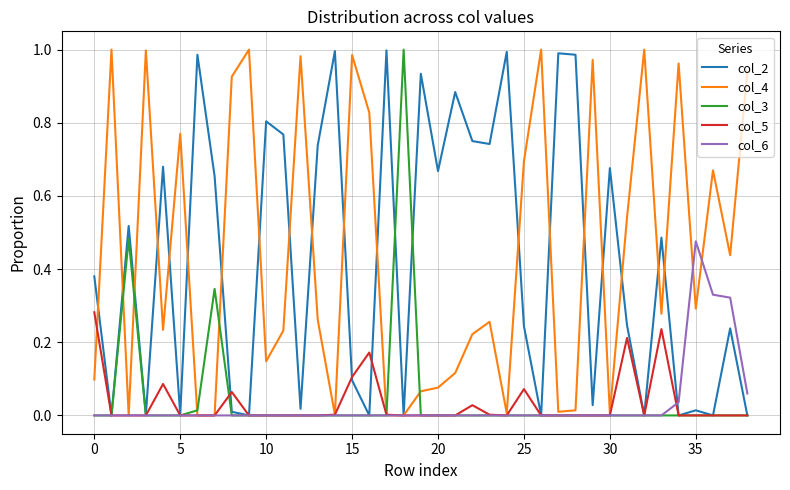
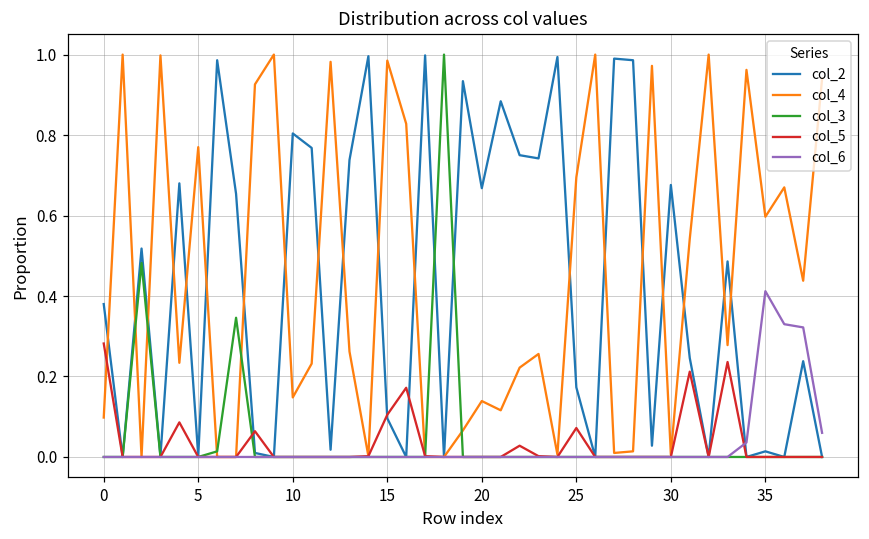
col_4, 20: 0.08 -> 0.14
col_2, 25: 0.24 -> 0.17
col_4, 35: 0.29 -> 0.60
col_6, 35: 0.48 -> 0.41
